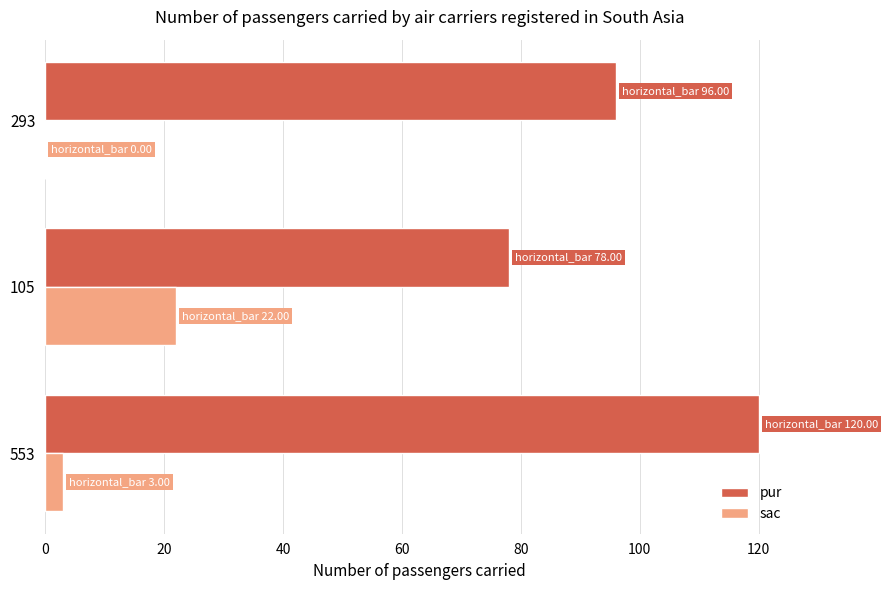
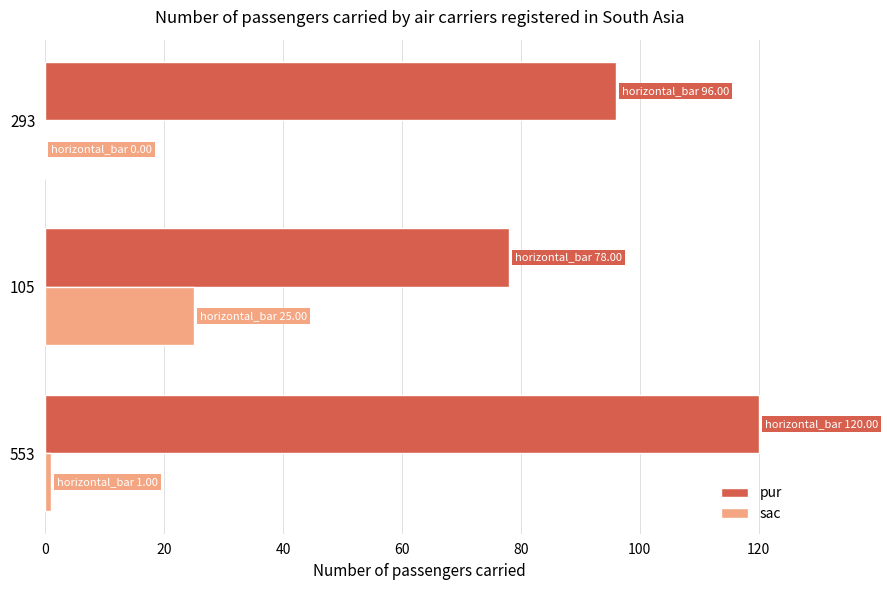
sac, 105: 22.00 -> 25.00
sac, 553: 3.00 -> 1.00
